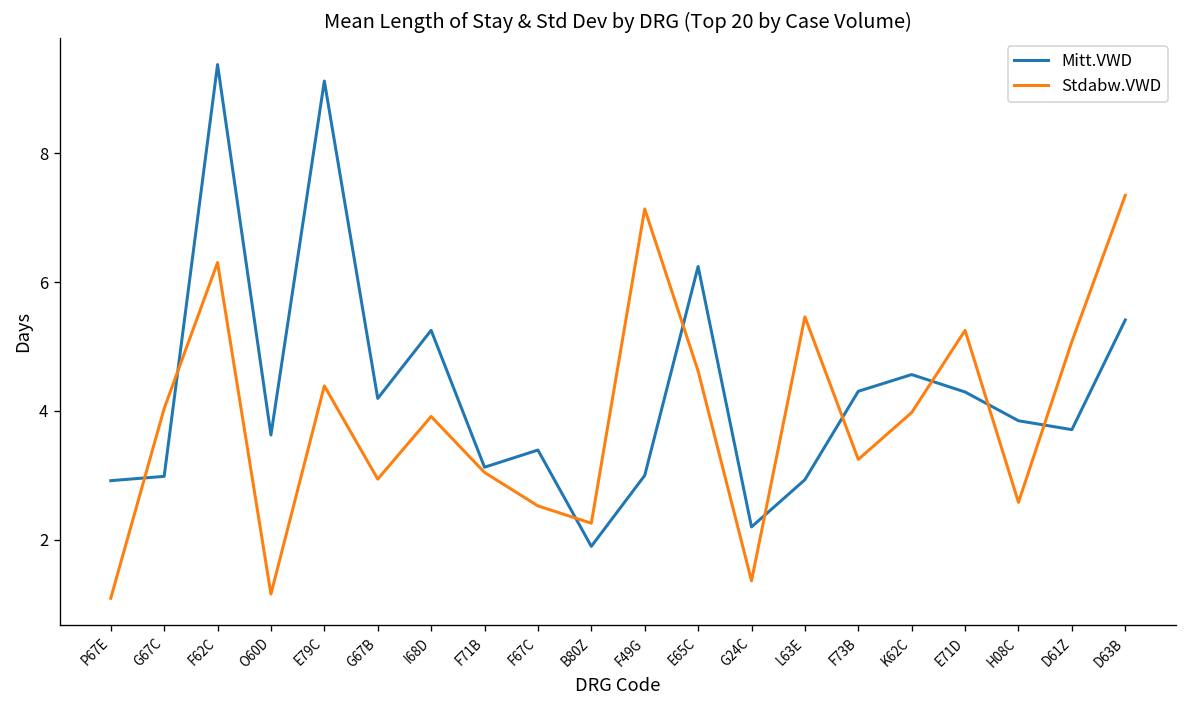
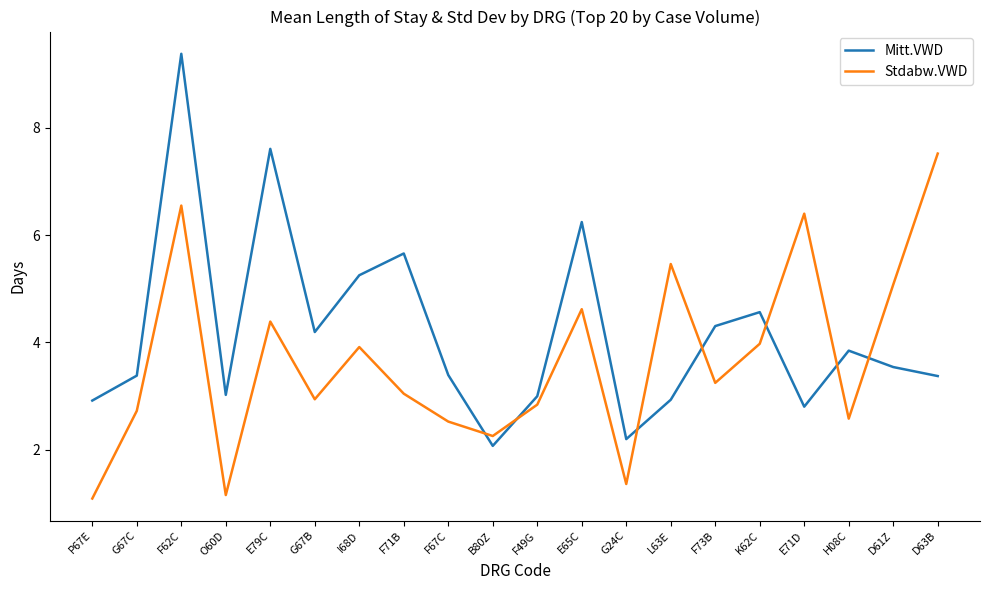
Mitt.VWD, G67C: 3.0 -> 3.4
Stdabw.VWD, G67C: 4.0 -> 2.7
Stdabw.VWD, F62C: 6.3 -> 6.6
Mitt.VWD, O60D: 3.6 -> 3.0
Mitt.VWD, E79C: 9.1 -> 7.6
Mitt.VWD, F71B: 3.1 -> 5.7
Mitt.VWD, B80Z: 1.9 -> 2.1
Stdabw.VWD, F49G: 7.1 -> 2.8
Mitt.VWD, E71D: 4.3 -> 2.8
Stdabw.VWD, E71D: 5.3 -> 6.4
Mitt.VWD, D61Z: 3.7 -> 3.5
Mitt.VWD, D63B: 5.4 -> 3.4
Stdabw.VWD, D63B: 7.3 -> 7.5
